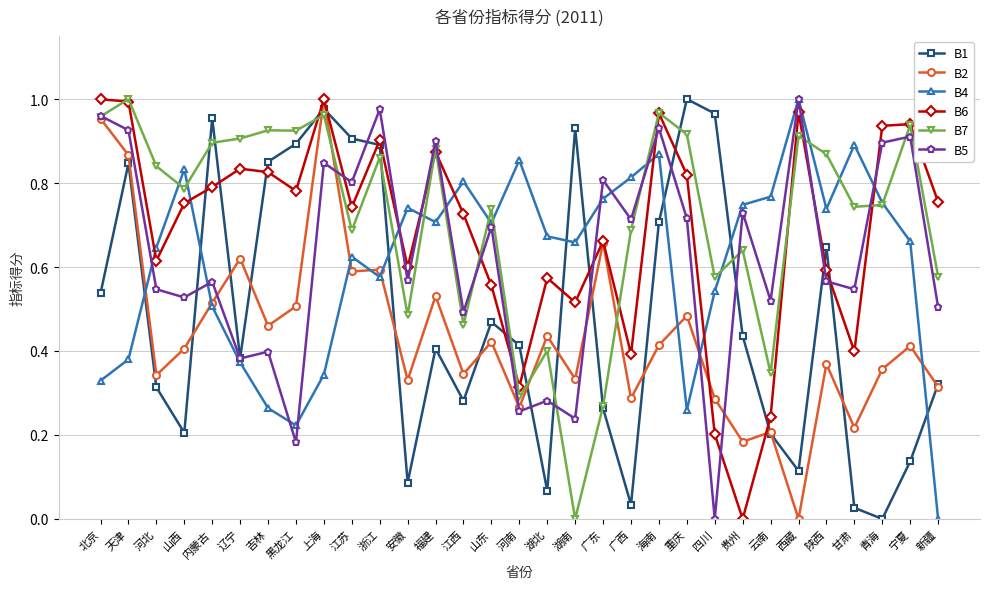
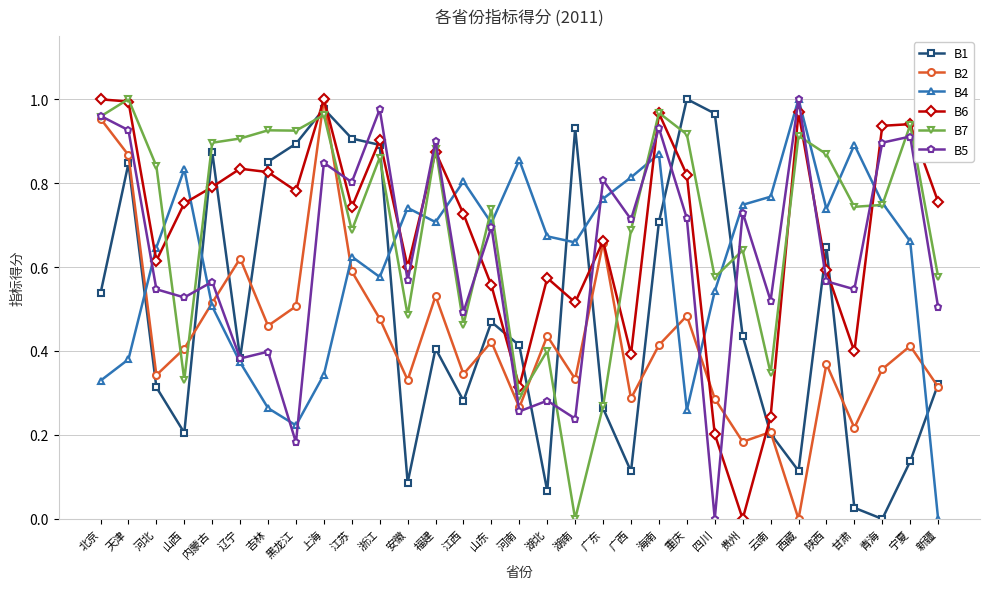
B7, 山西: 0.79 -> 0.33
B1, 内蒙古: 0.95 -> 0.87
B2, 浙江: 0.59 -> 0.48
B1, 广西: 0.03 -> 0.11
